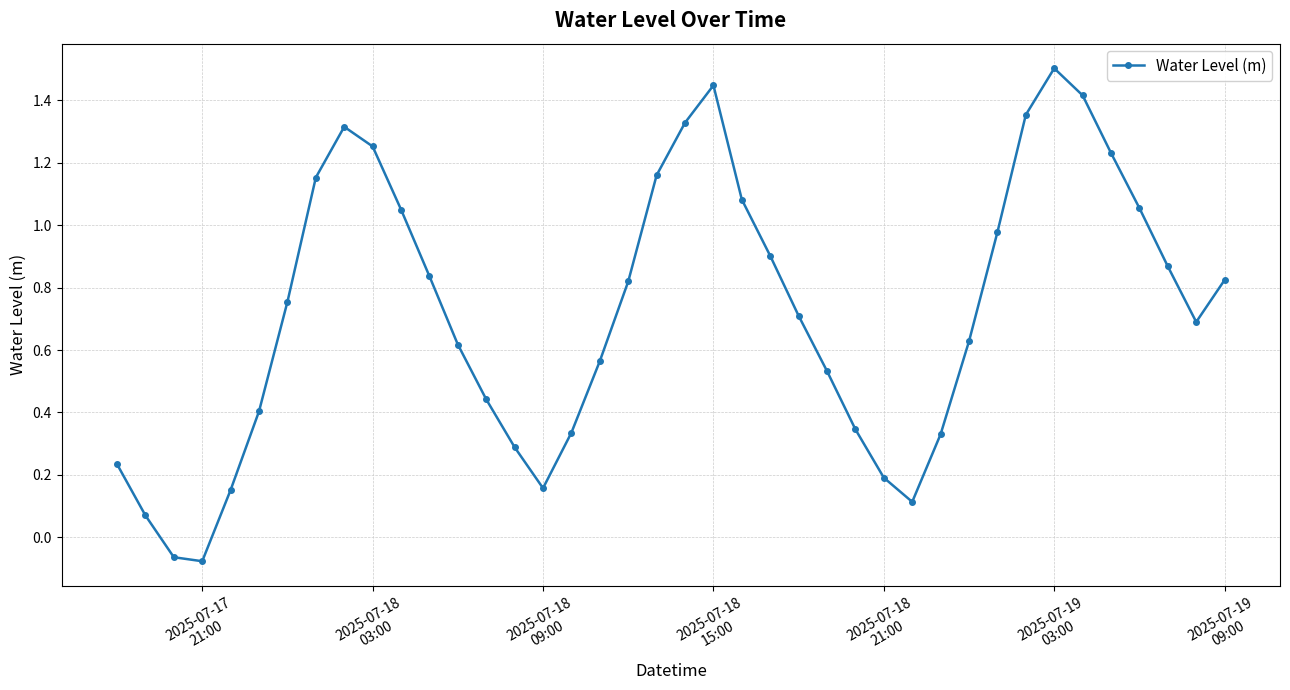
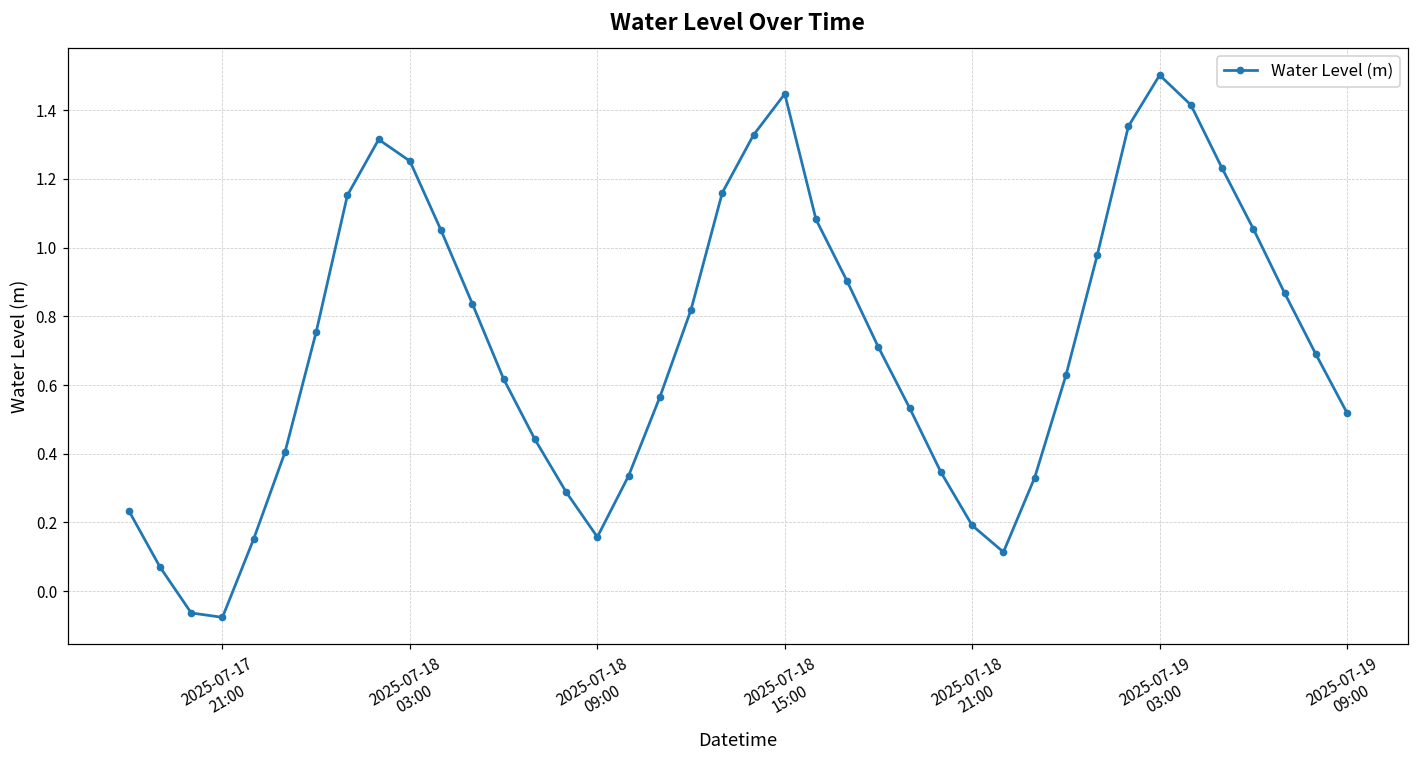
2025-07-19 09:00: 0.82 -> 0.52
